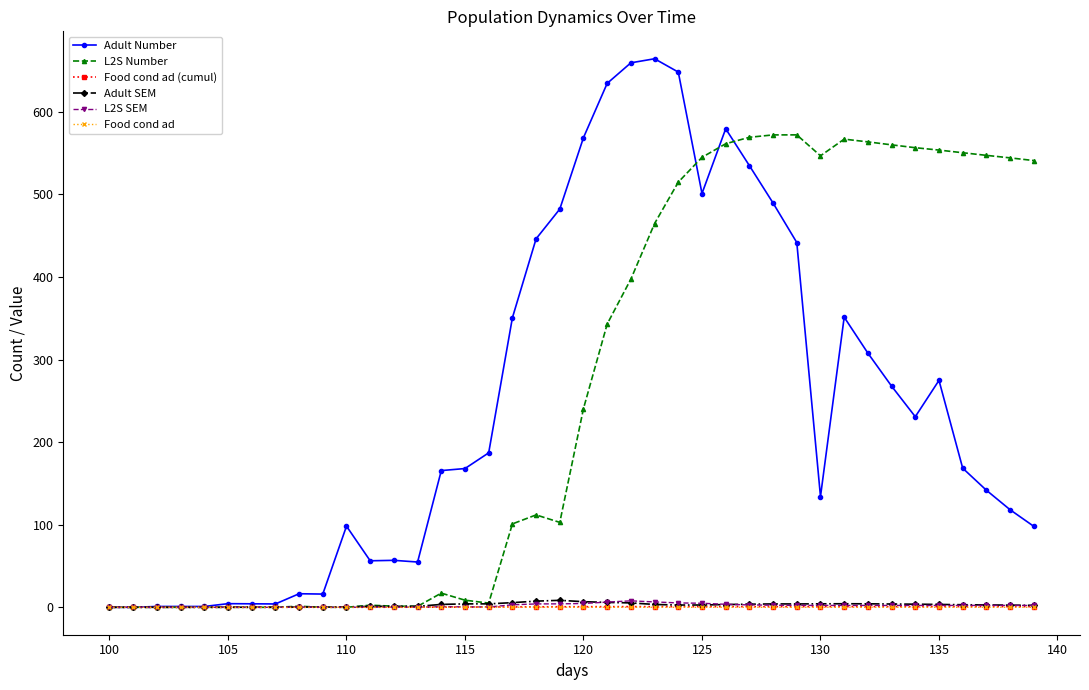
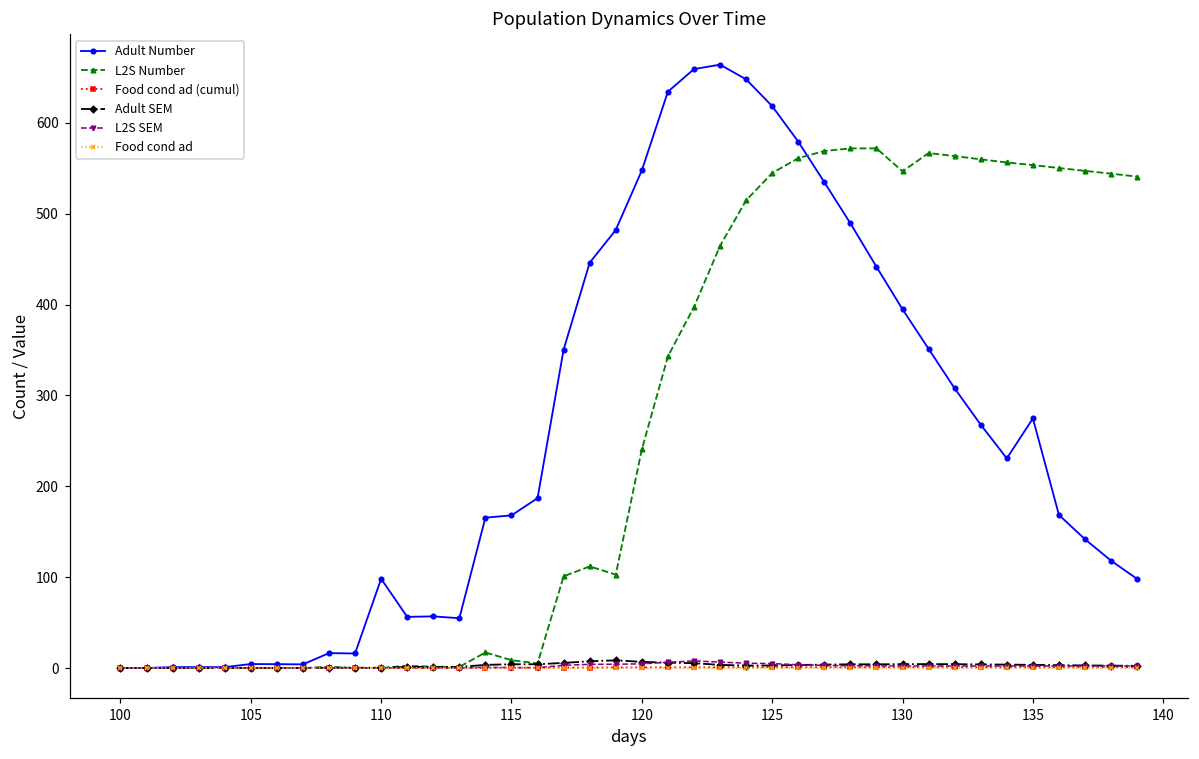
Adult Number, 120: 570 -> 550
Adult Number, 125: 500 -> 620
Adult Number, 130: 130 -> 390
